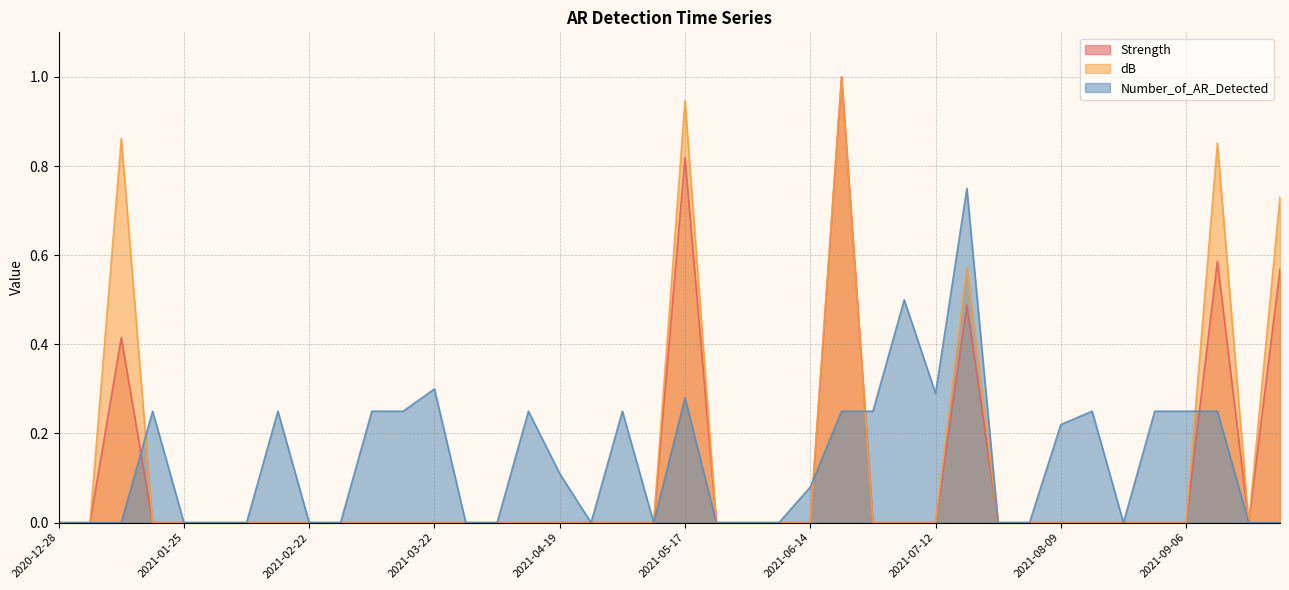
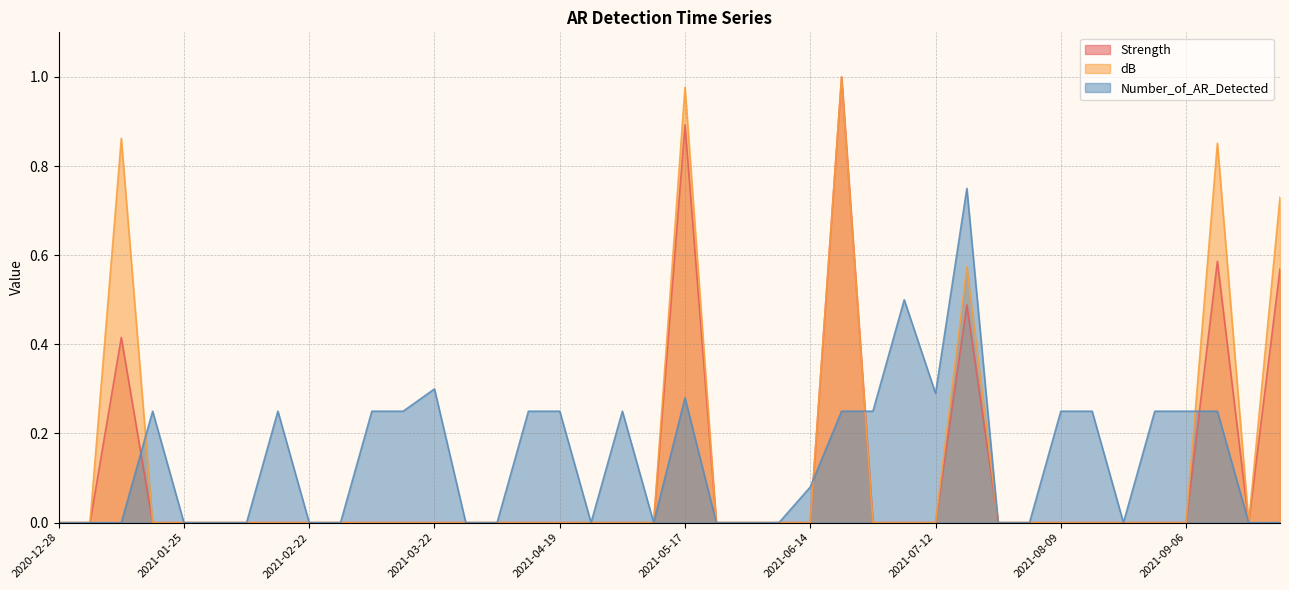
Number_of_AR_Detected, 2021-04-19: 0.11 -> 0.25
Strength, 2021-05-17: 0.82 -> 0.89
dB, 2021-05-17: 0.95 -> 0.98
Number_of_AR_Detected, 2021-08-09: 0.22 -> 0.25
